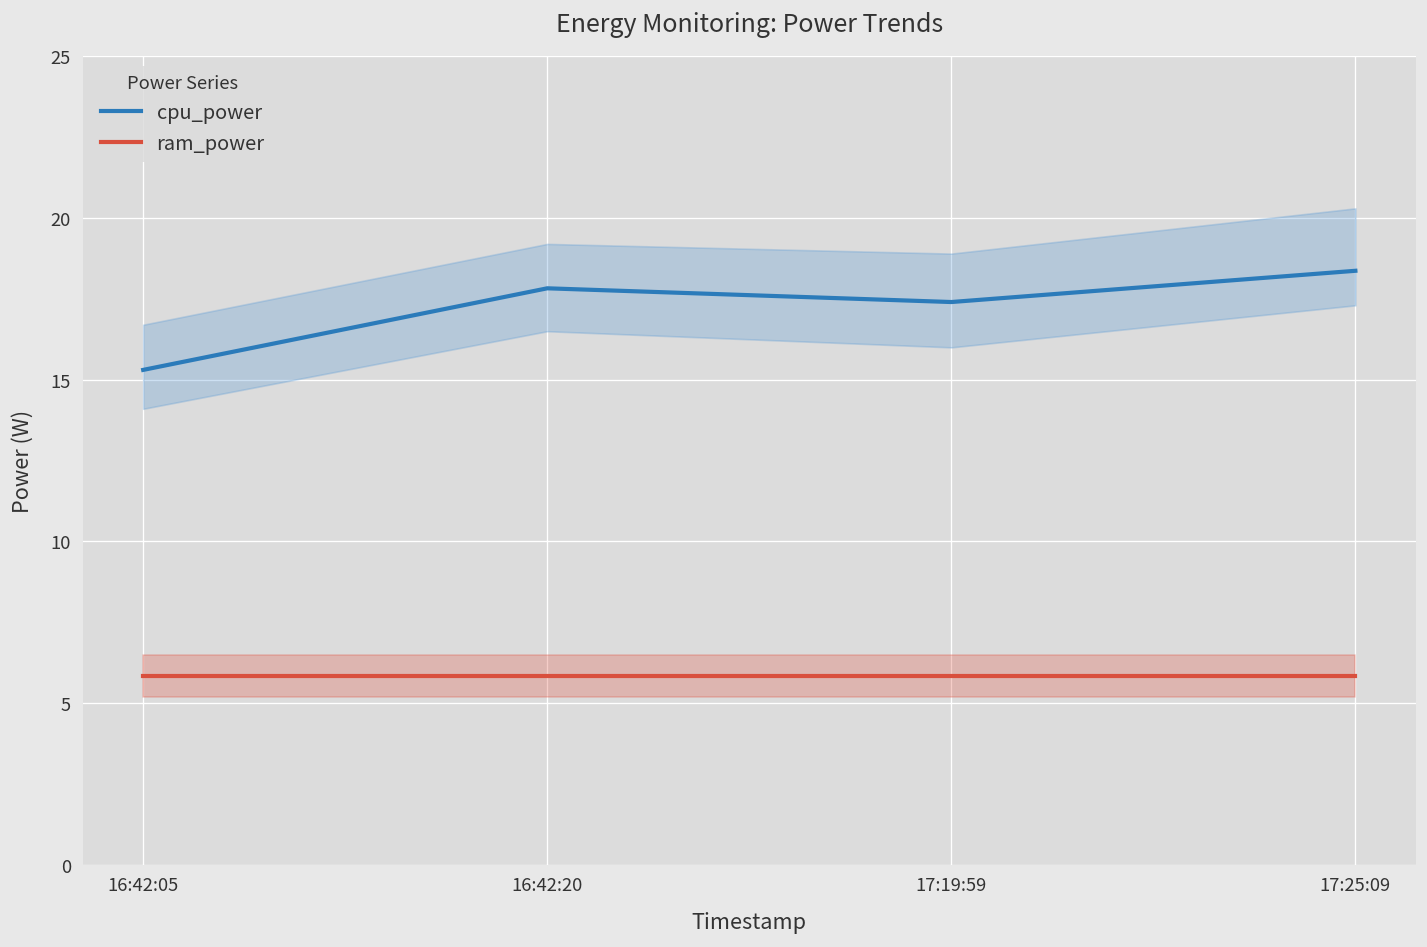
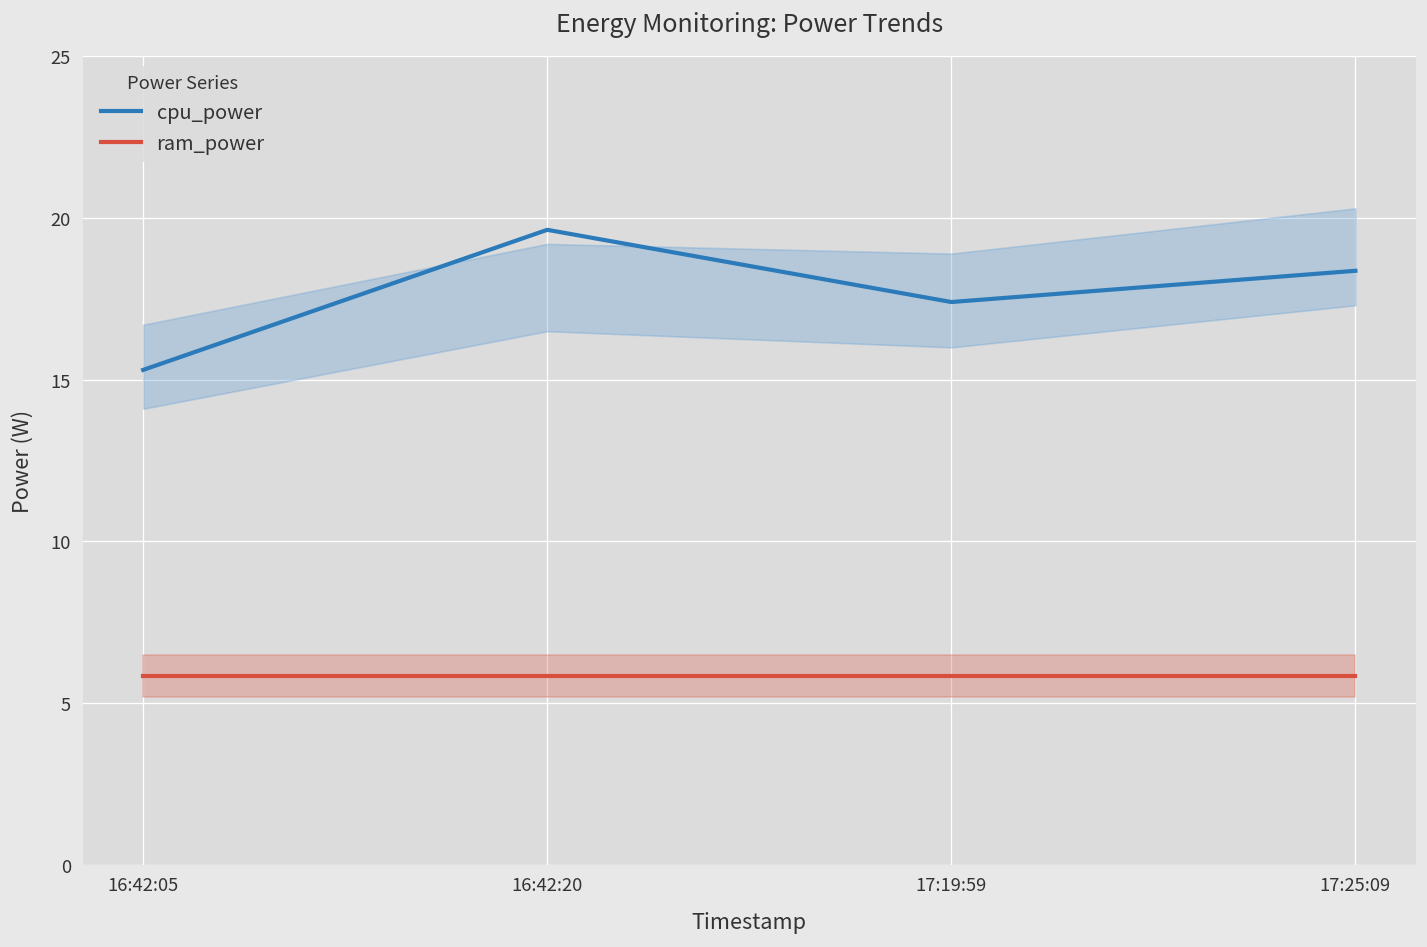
cpu_power, 16:42:20: 17.8 -> 19.6
